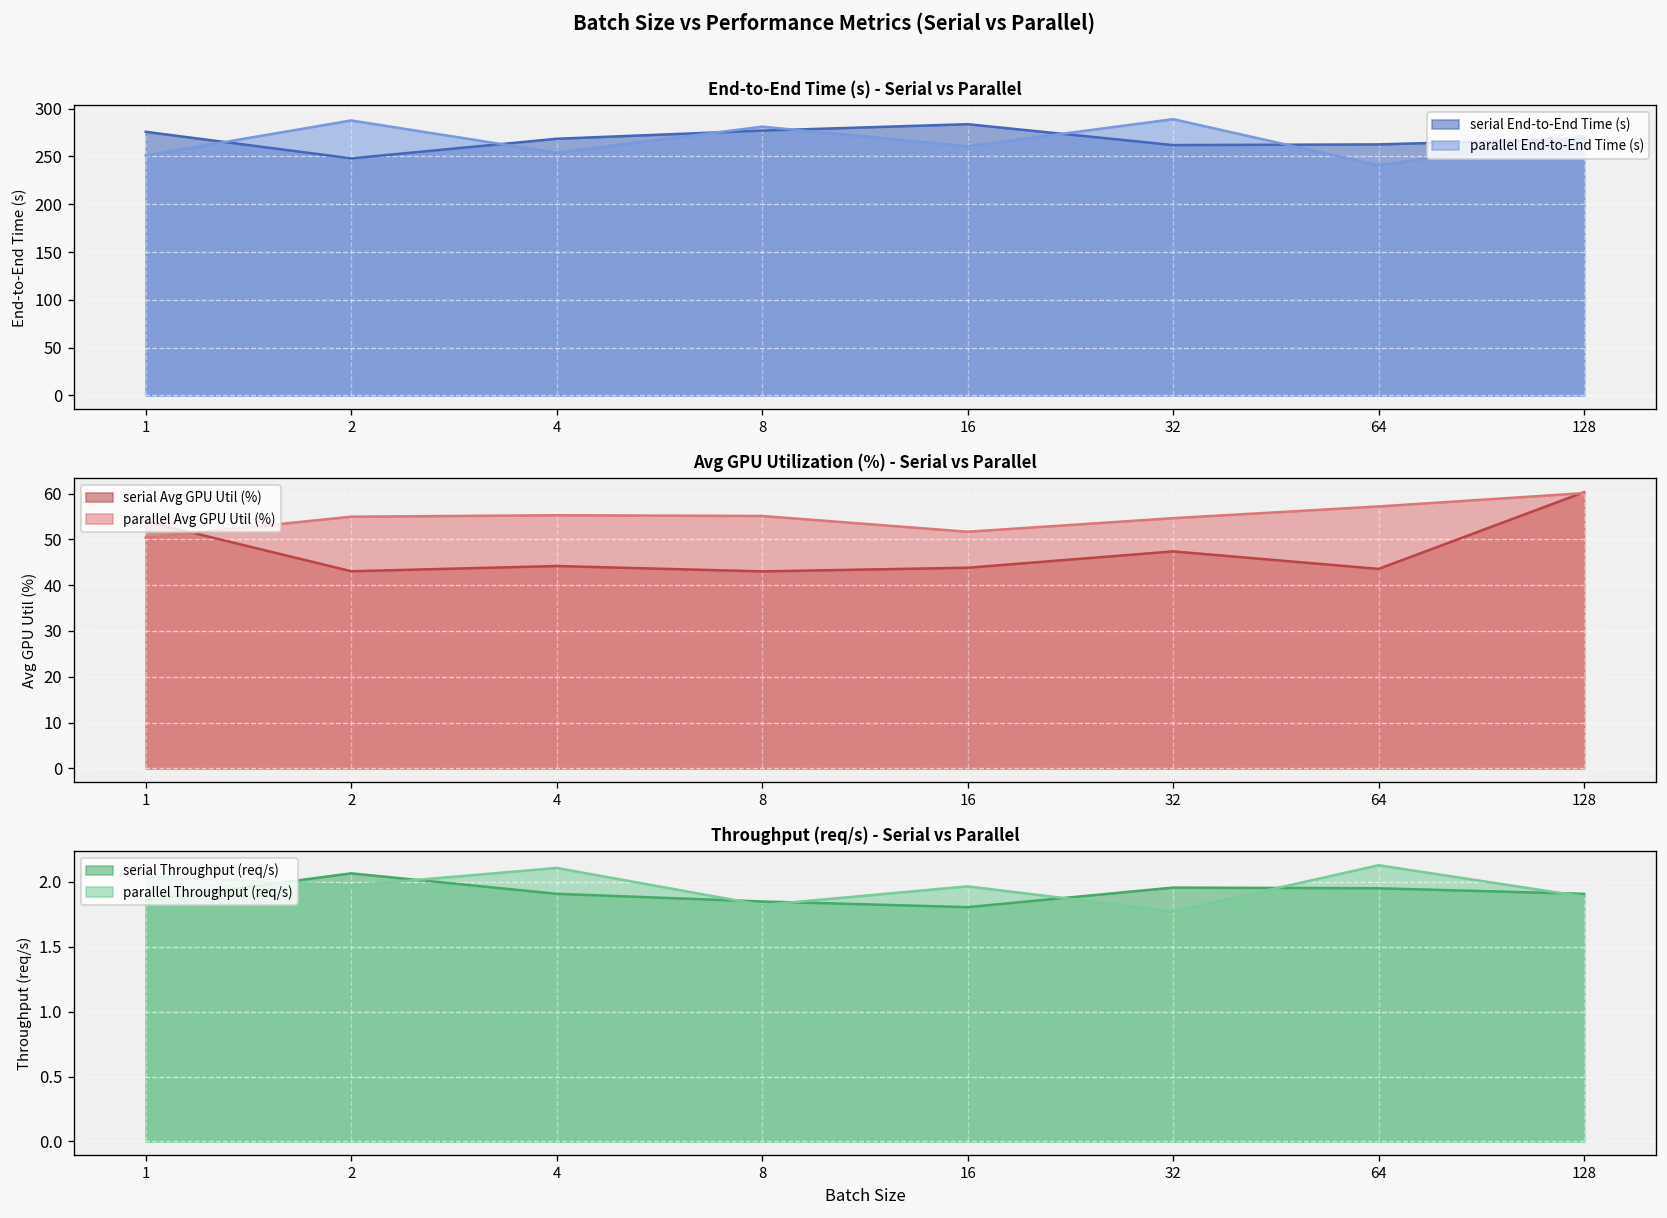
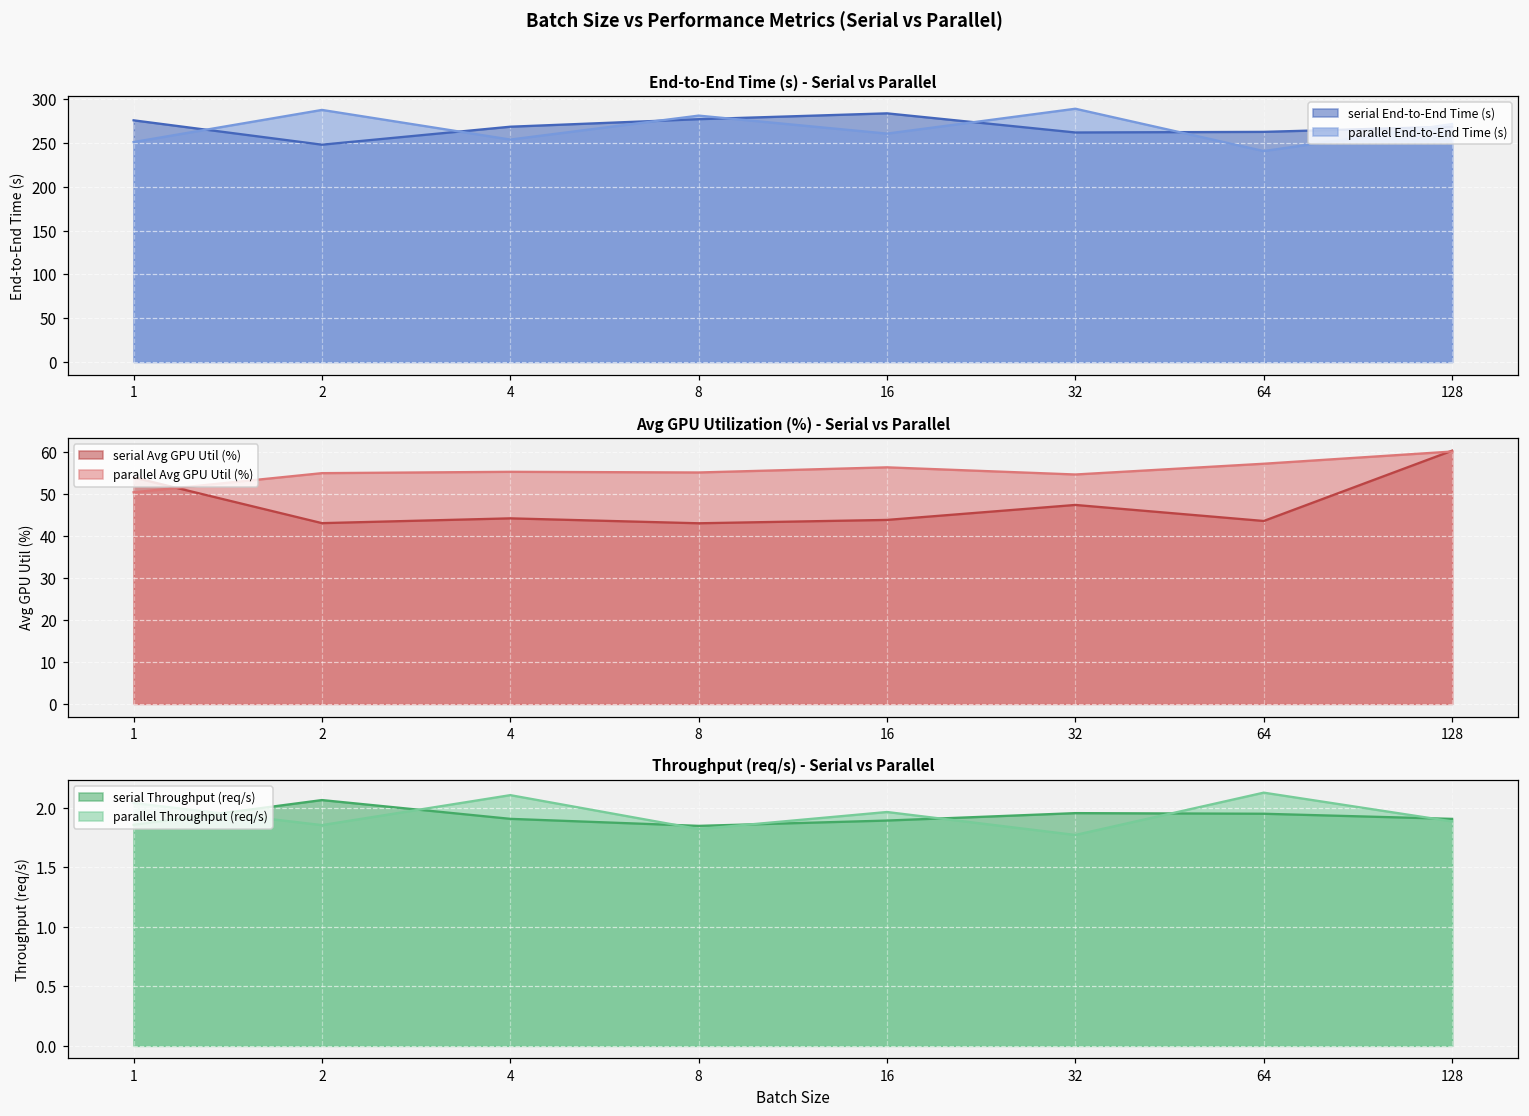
Avg GPU Utilization (%) - Serial vs Parallel, parallel Avg GPU Util (%), 16: 52 -> 56
Throughput (req/s) - Serial vs Parallel, parallel Throughput (req/s), 2: 1.97 -> 1.85
Throughput (req/s) - Serial vs Parallel, serial Throughput (req/s), 16: 1.80 -> 1.89
